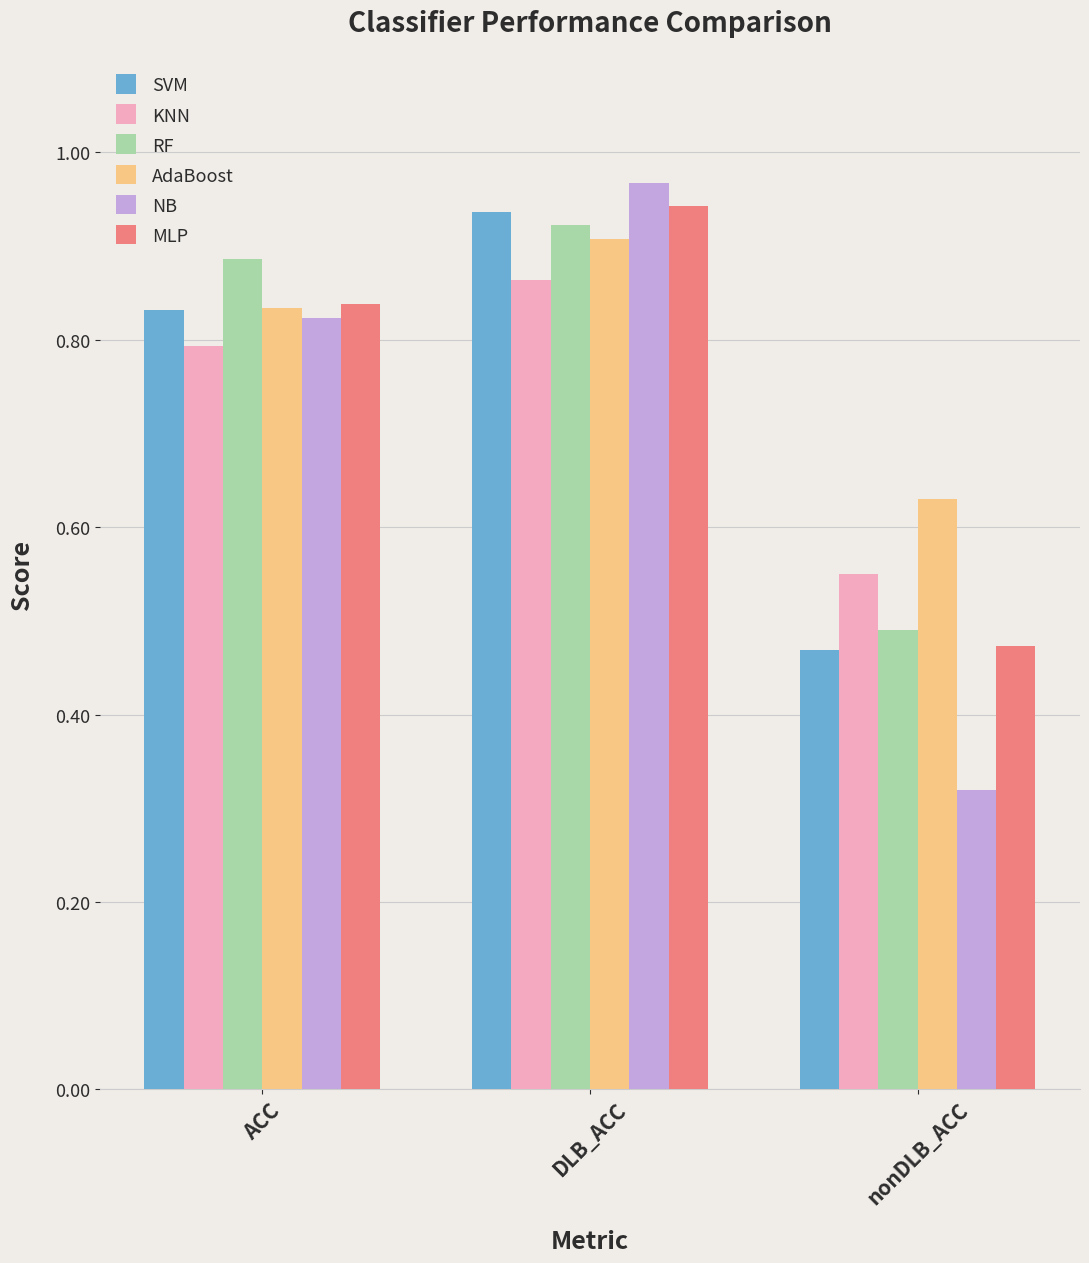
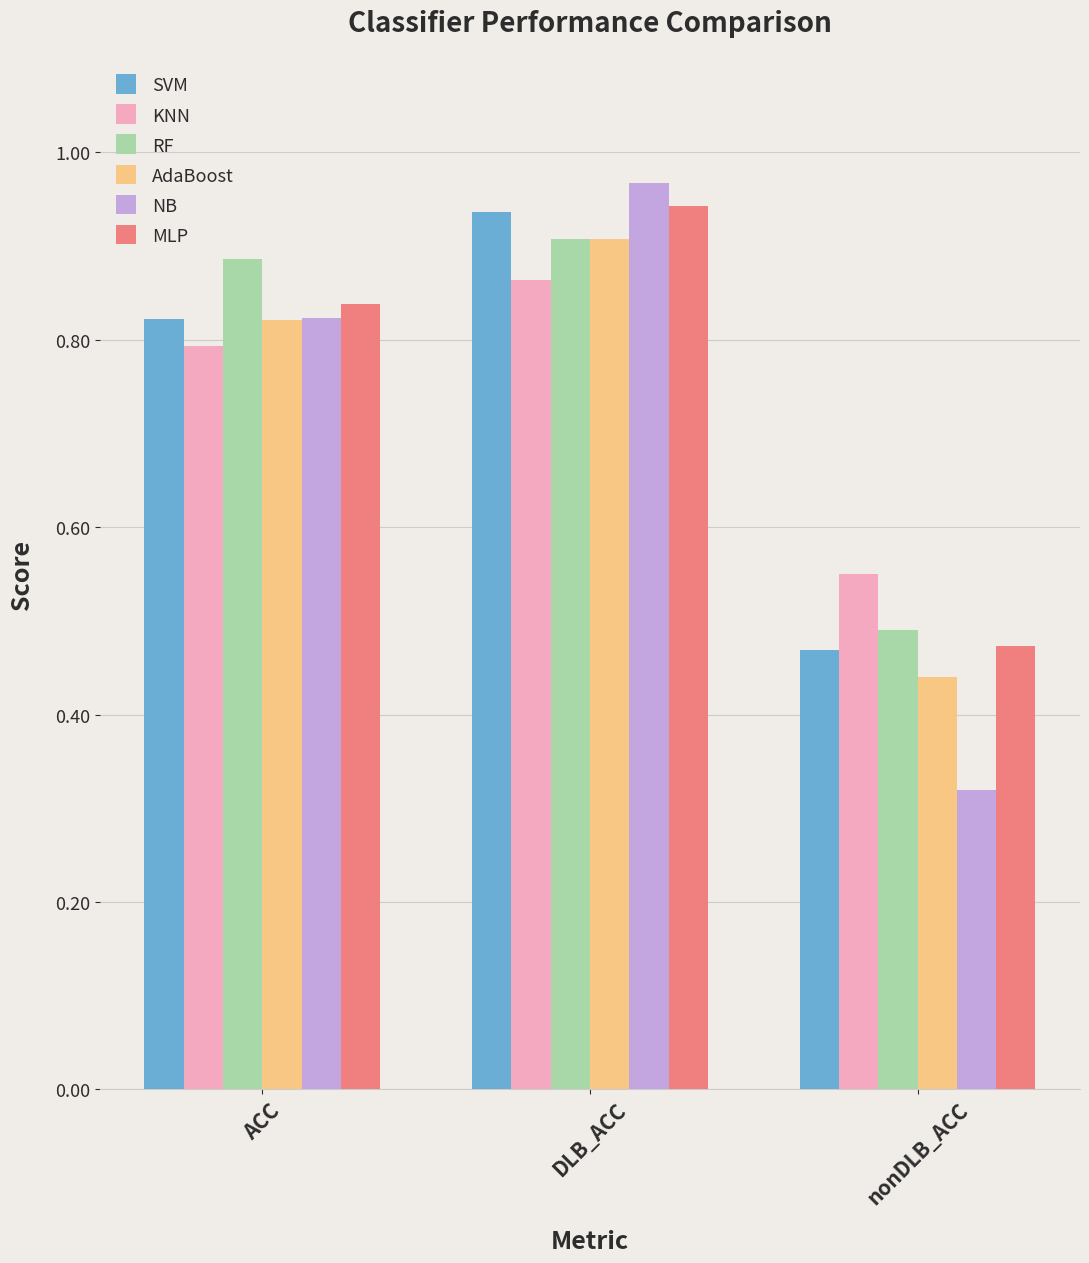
SVM, ACC: 0.83 -> 0.82
AdaBoost, ACC: 0.83 -> 0.82
RF, DLB_ACC: 0.92 -> 0.91
AdaBoost, nonDLB_ACC: 0.63 -> 0.44
